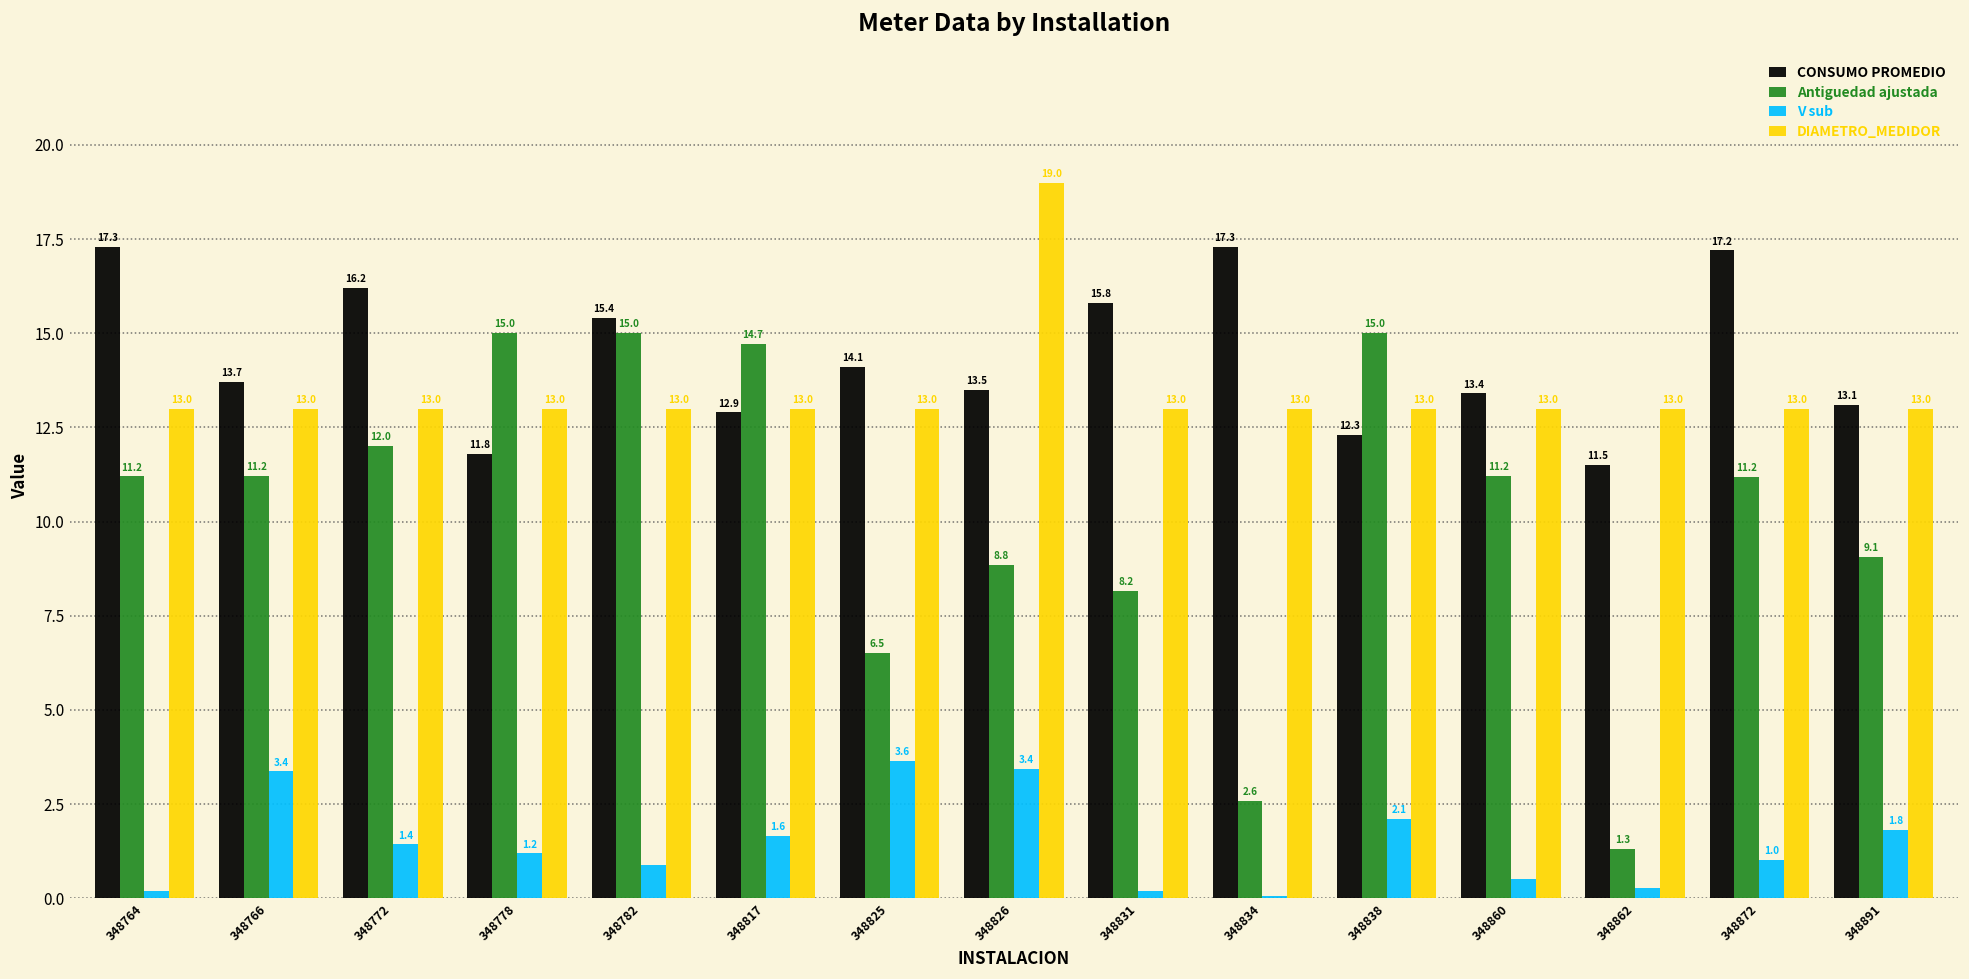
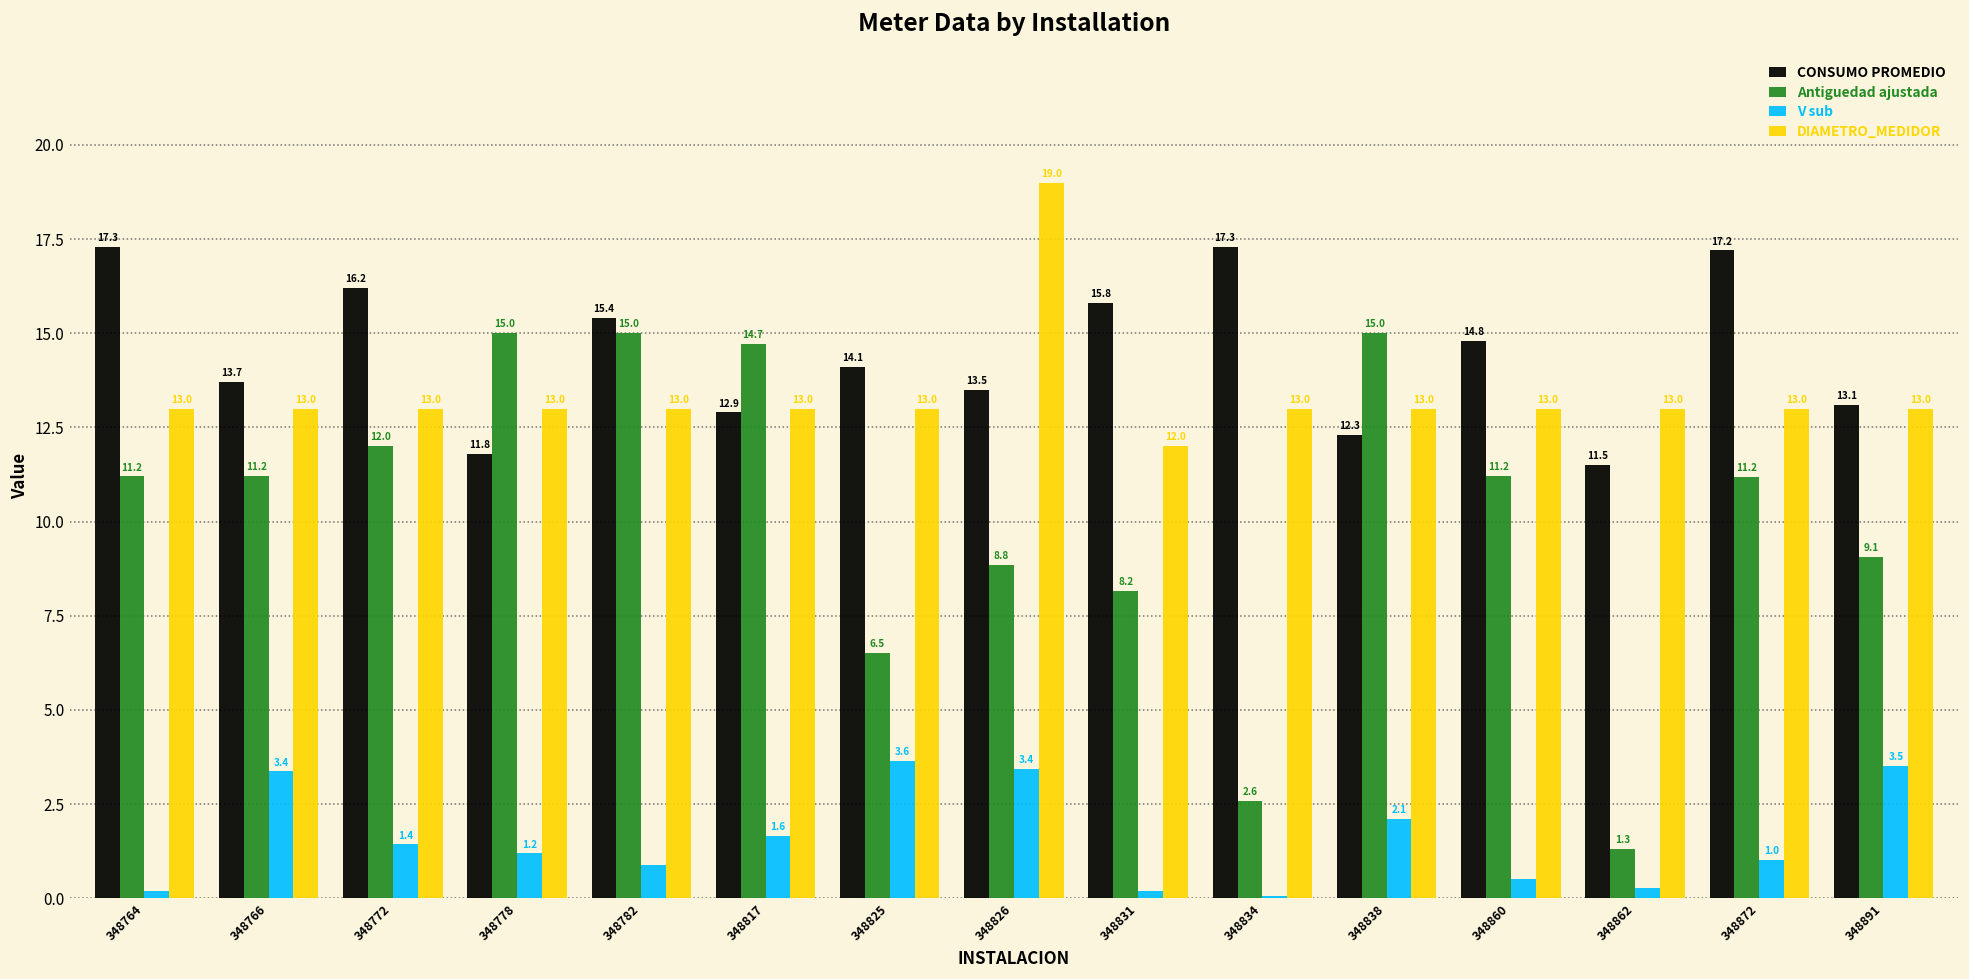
DIAMETRO_MEDIDOR, 348831: 13.0 -> 12.0
CONSUMO PROMEDIO, 348860: 13.4 -> 14.8
V sub, 348891: 1.8 -> 3.5
